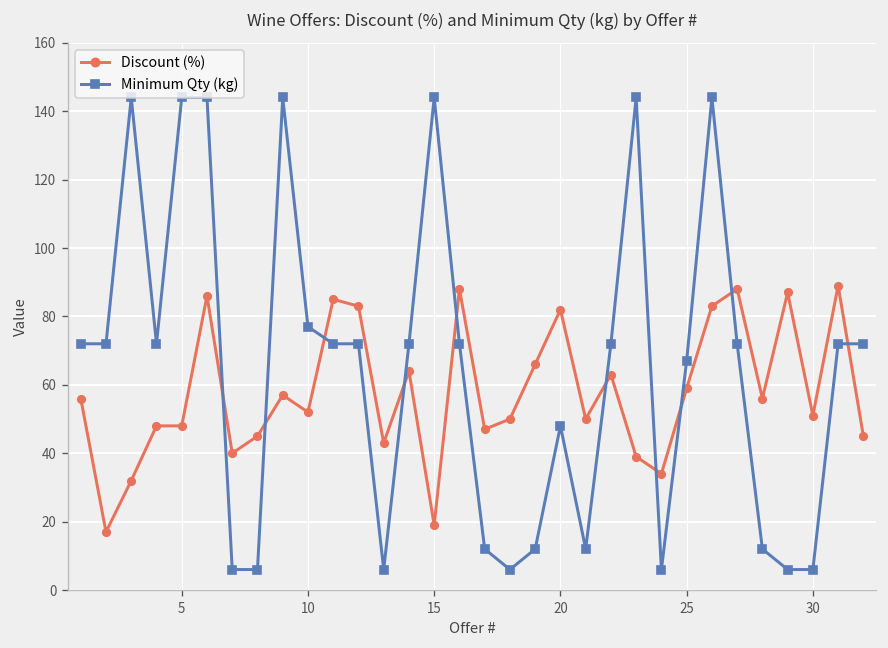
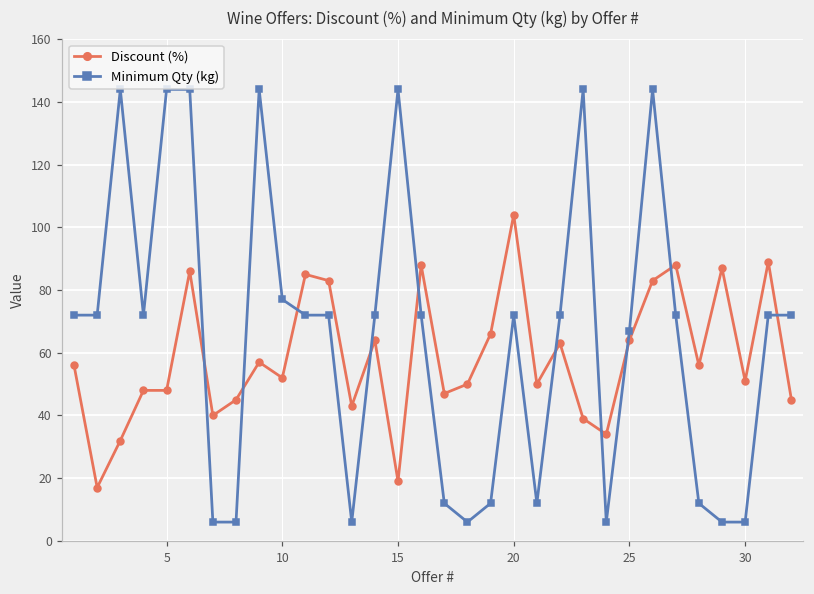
Discount (%), 20: 82 -> 104
Minimum Qty (kg), 20: 48 -> 72
Discount (%), 25: 59 -> 64
